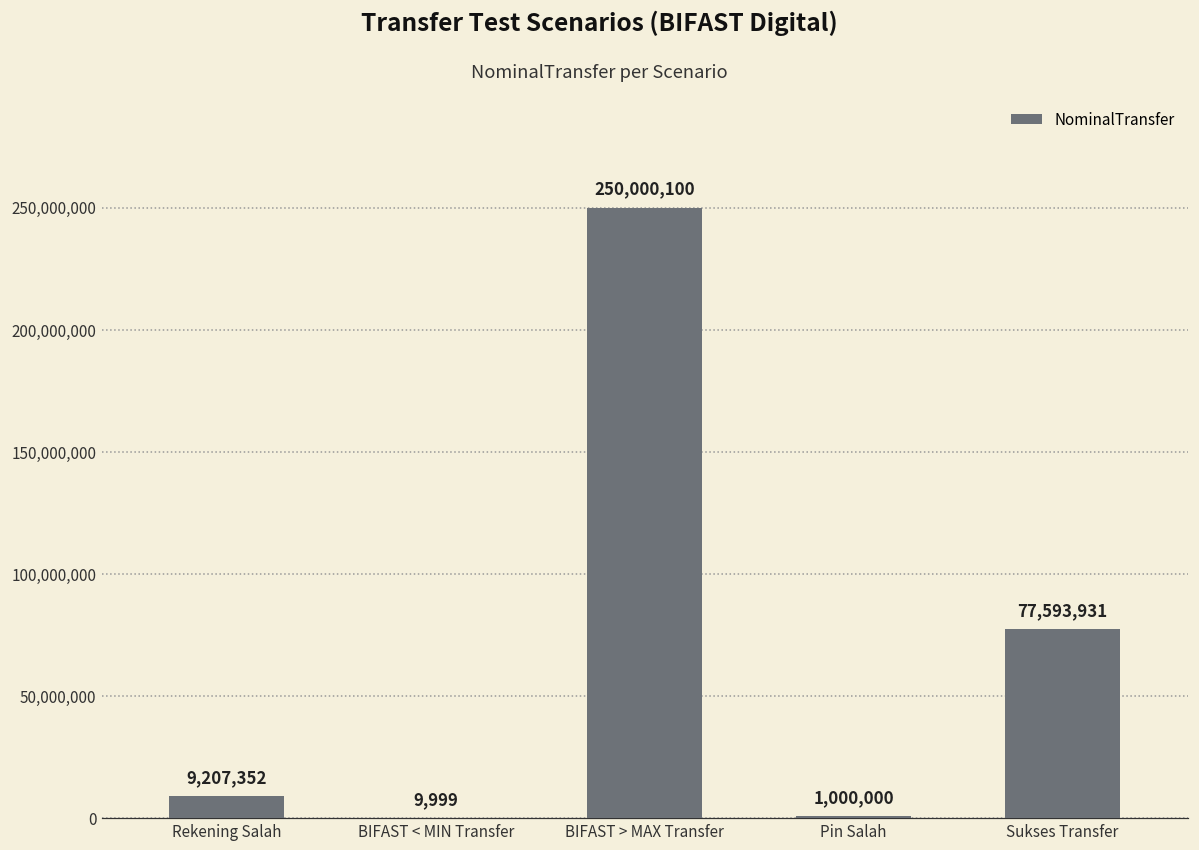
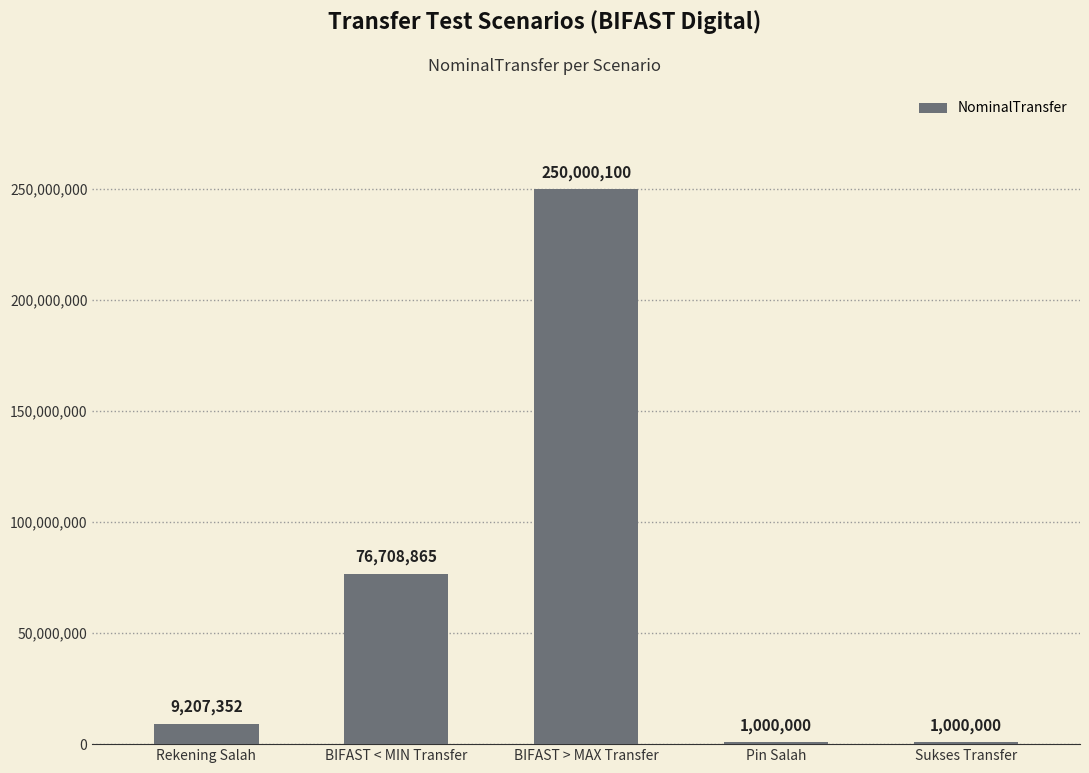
BIFAST < MIN Transfer: 9,999 -> 76,708,865
Sukses Transfer: 77,593,931 -> 1,000,000
